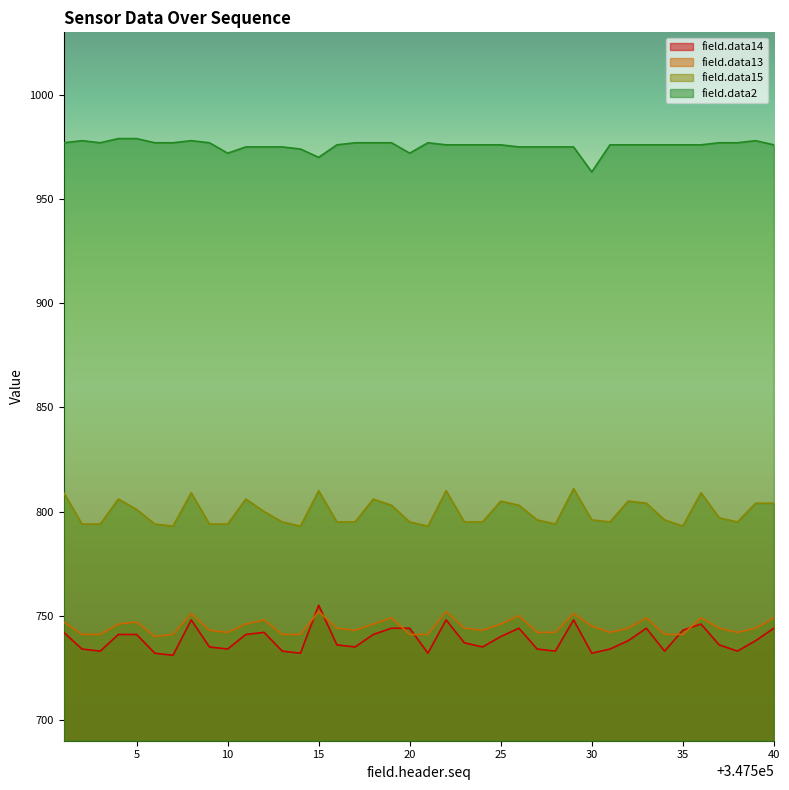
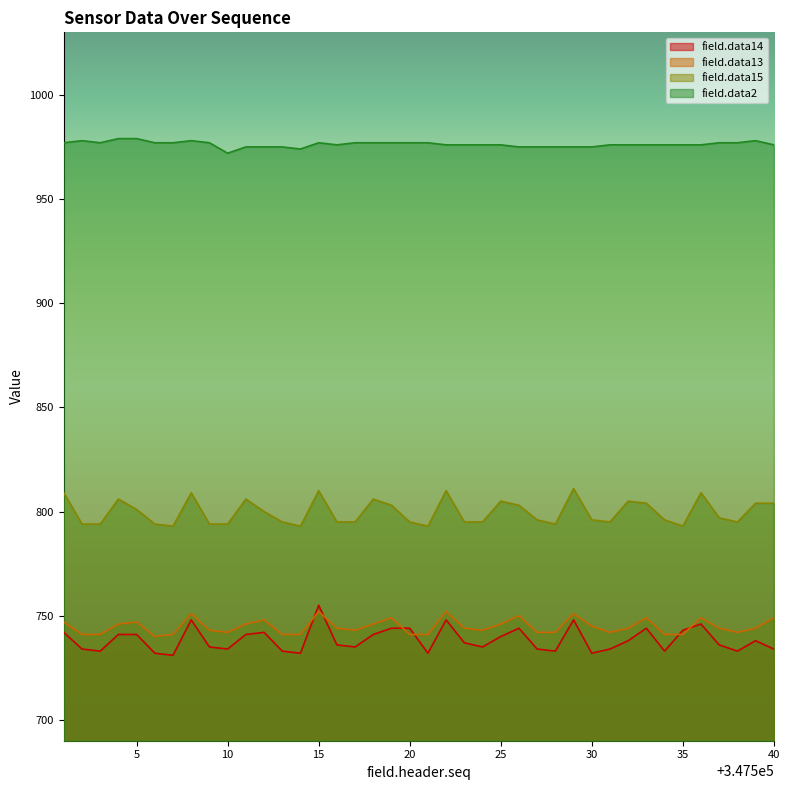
field.data2, 15: 970 -> 977
field.data2, 20: 972 -> 977
field.data2, 30: 963 -> 975
field.data14, 40: 744 -> 734
